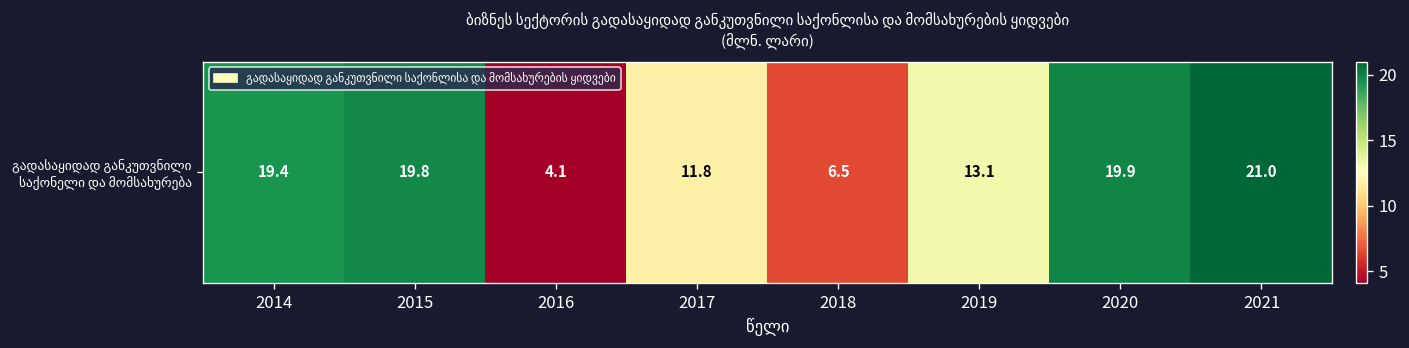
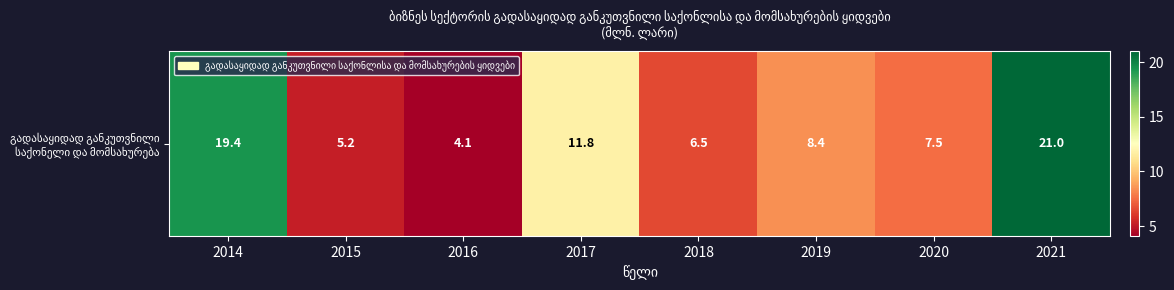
გადასაყიდად განკუთვნილი საქონელი და მომსახურება, 2015: 19.8 -> 5.2
გადასაყიდად განკუთვნილი საქონელი და მომსახურება, 2019: 13.1 -> 8.4
გადასაყიდად განკუთვნილი საქონელი და მომსახურება, 2020: 19.9 -> 7.5
